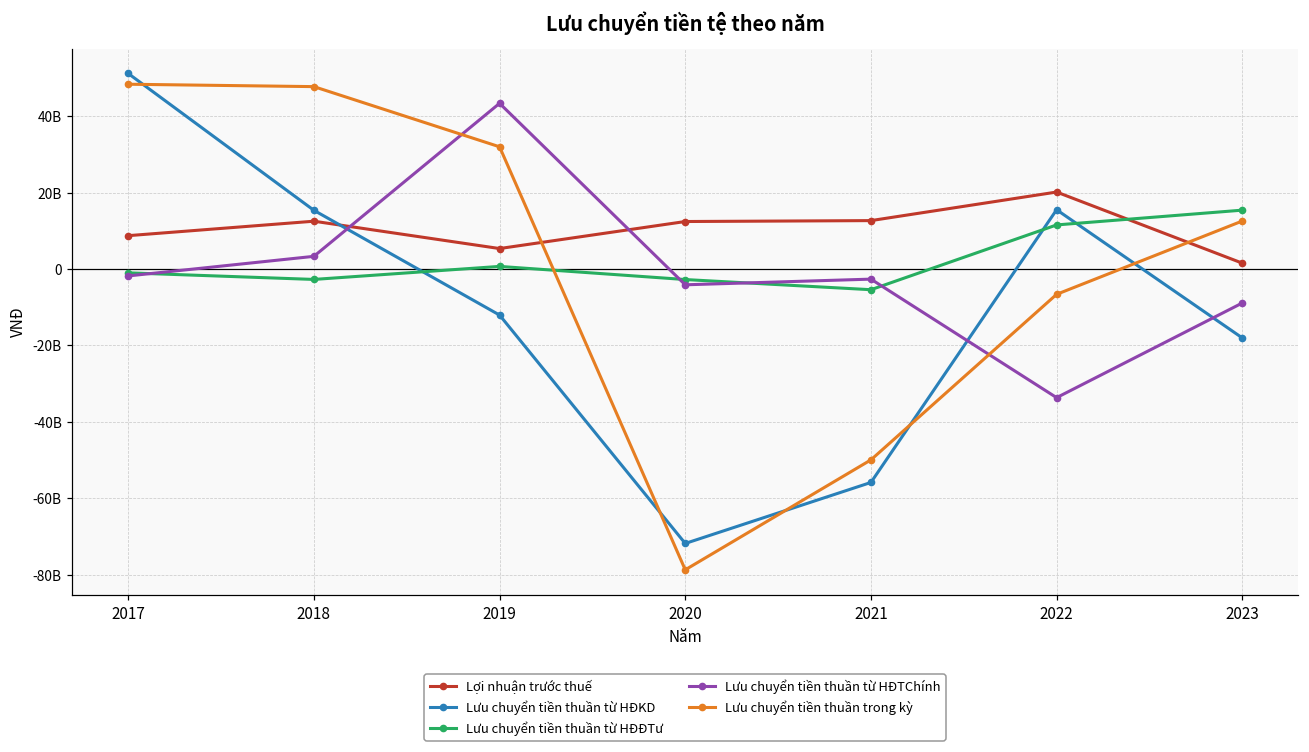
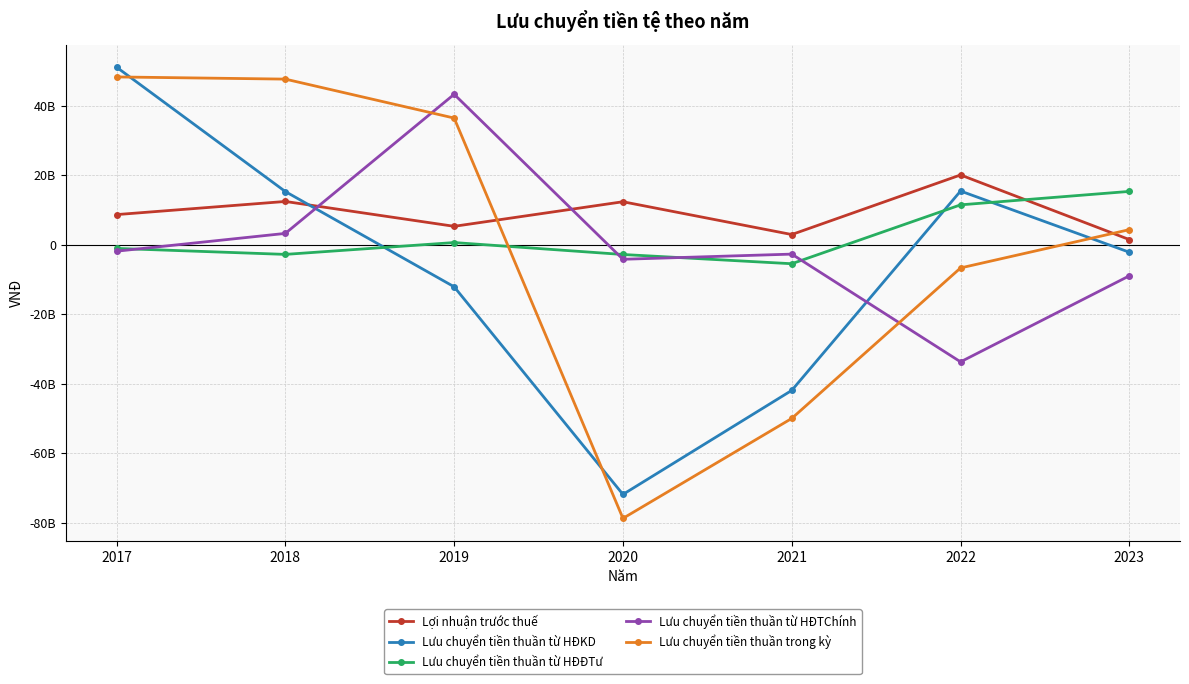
Lưu chuyển tiền thuần trong kỳ, 2019: 32000000000 -> 36000000000
Lợi nhuận trước thuế, 2021: 13000000000 -> 3000000000
Lưu chuyển tiền thuần từ HĐKD, 2021: -56000000000 -> -42000000000
Lưu chuyển tiền thuần từ HĐKD, 2023: -18000000000 -> -2000000000
Lưu chuyển tiền thuần trong kỳ, 2023: 13000000000 -> 4000000000
